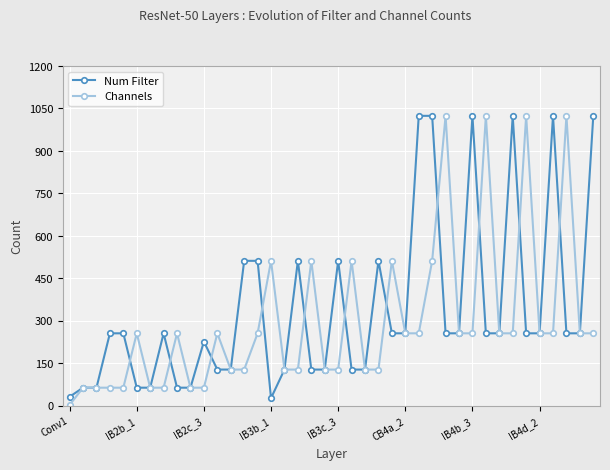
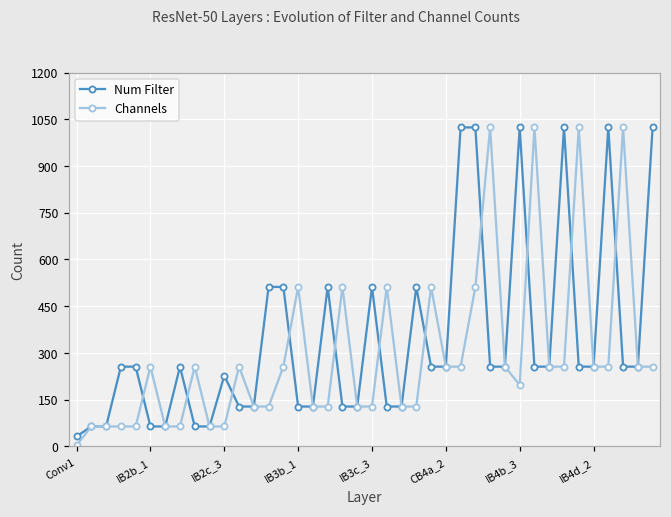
Num Filter, IB3b_1: 30 -> 130
Channels, IB4b_3: 260 -> 200
